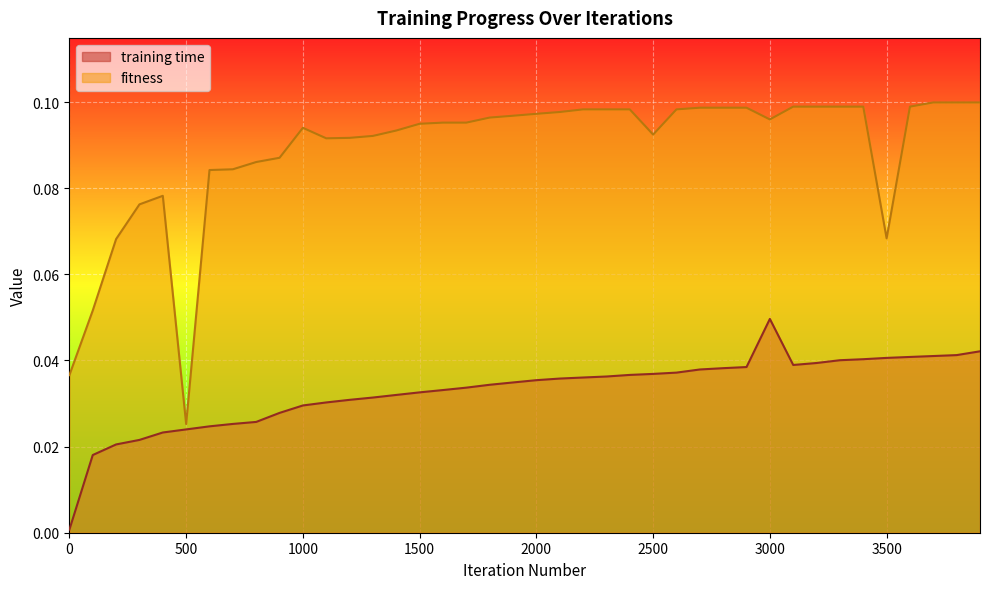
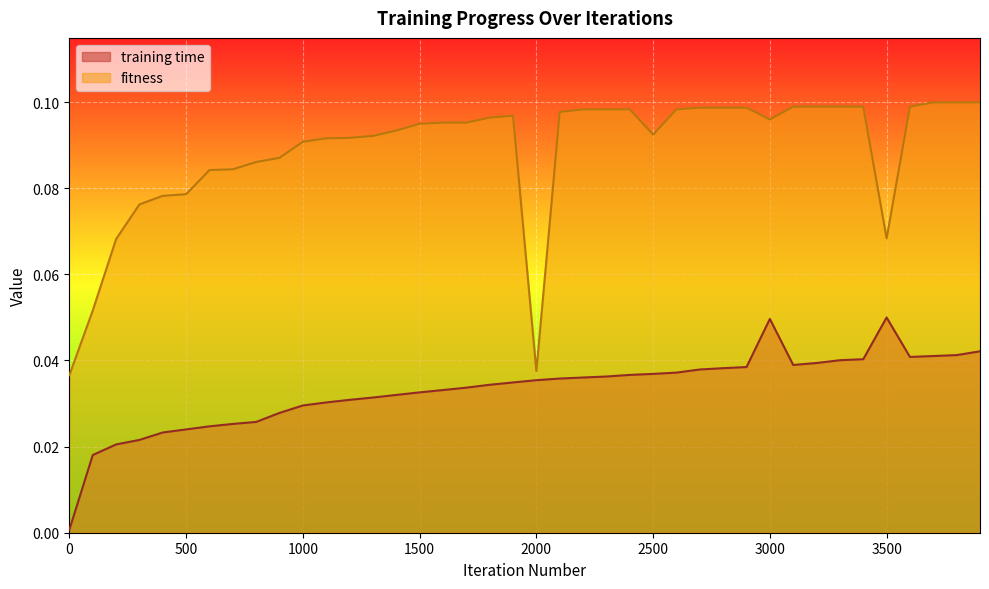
fitness, 500: 0.025 -> 0.079
fitness, 1000: 0.094 -> 0.091
fitness, 2000: 0.097 -> 0.038
training time, 3500: 0.041 -> 0.050
